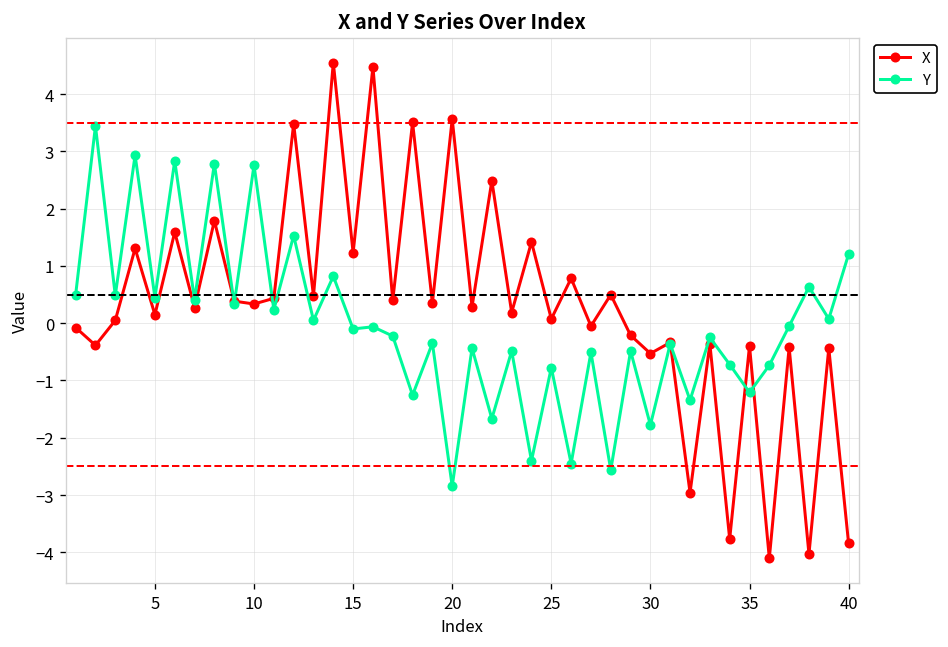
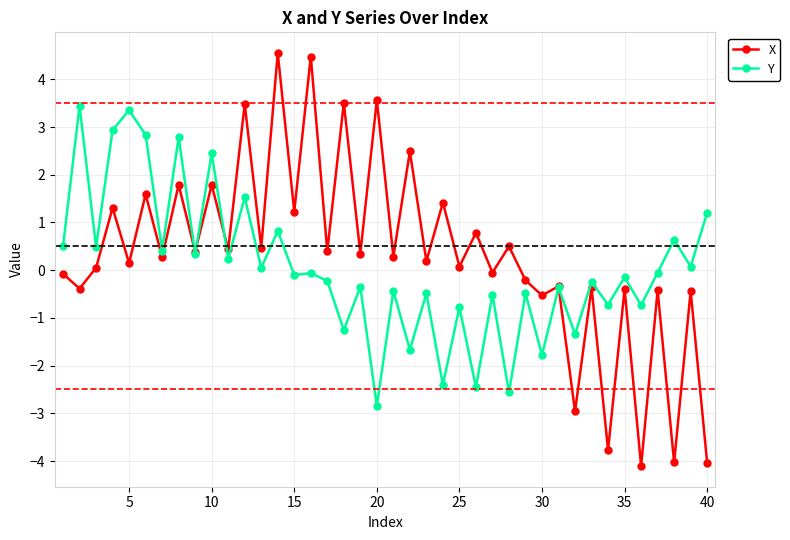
Y, 5: 0.4 -> 3.4
X, 10: 0.3 -> 1.8
Y, 10: 2.8 -> 2.4
Y, 35: -1.2 -> -0.1
X, 40: -3.8 -> -4.0
